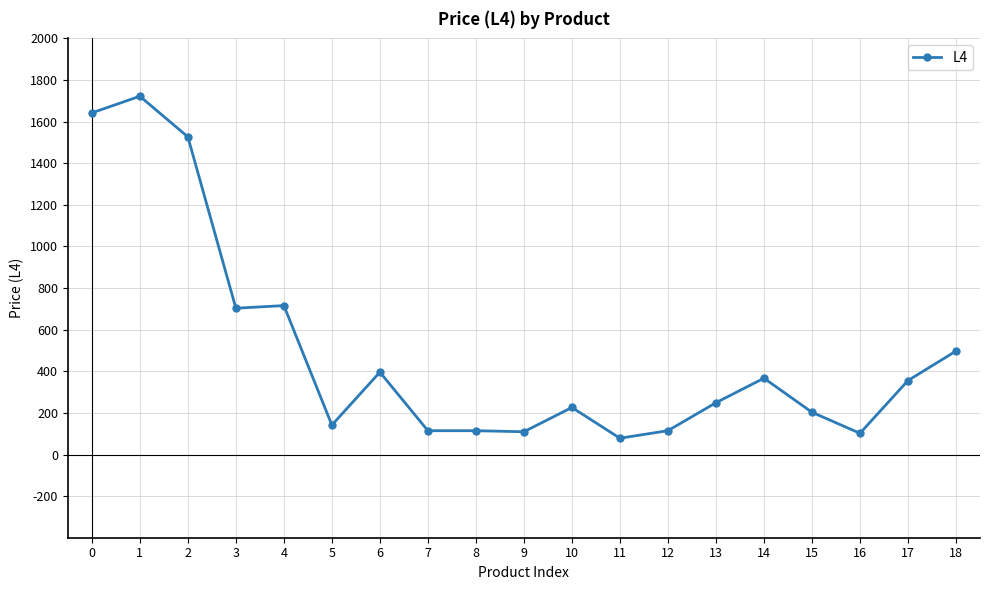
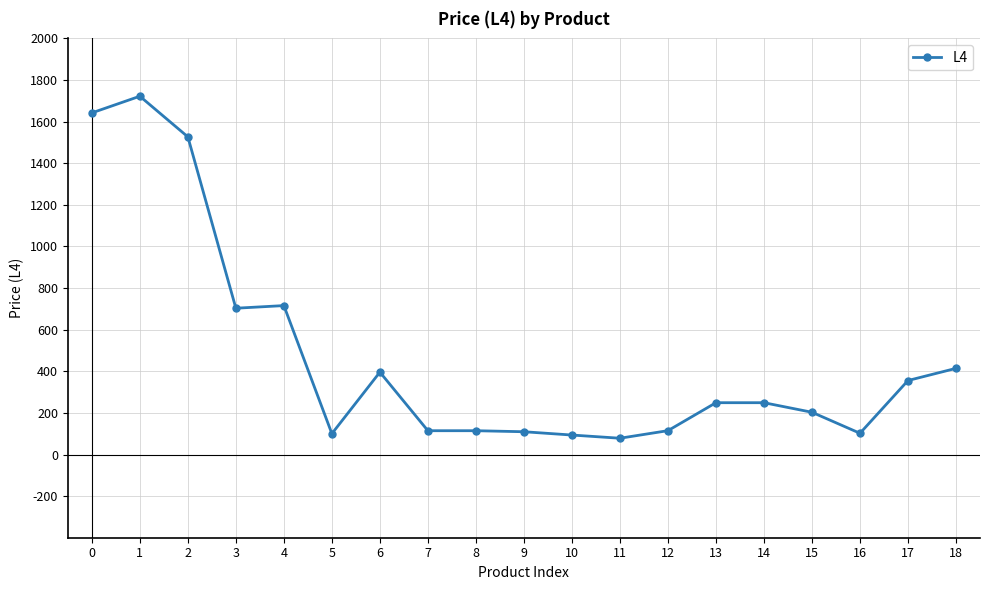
5: 140 -> 100
10: 230 -> 90
14: 370 -> 250
18: 500 -> 410
